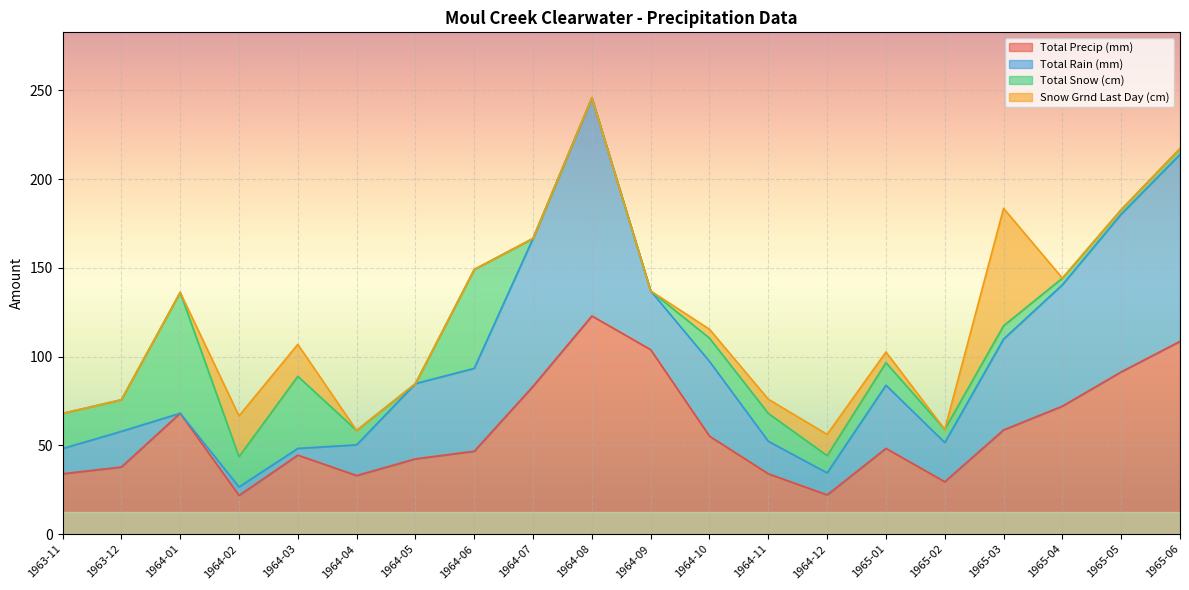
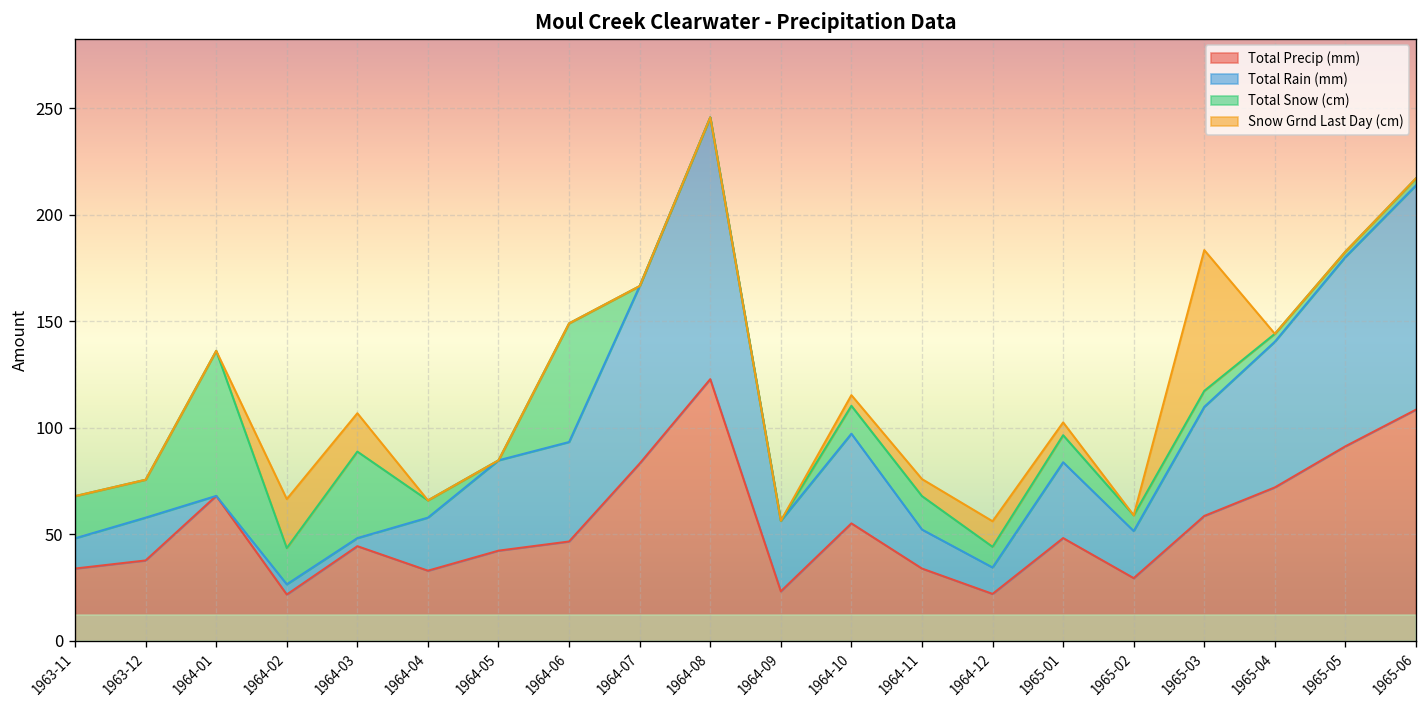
Total Rain (mm), 1964-04: 17 -> 25
Total Precip (mm), 1964-09: 104 -> 23
